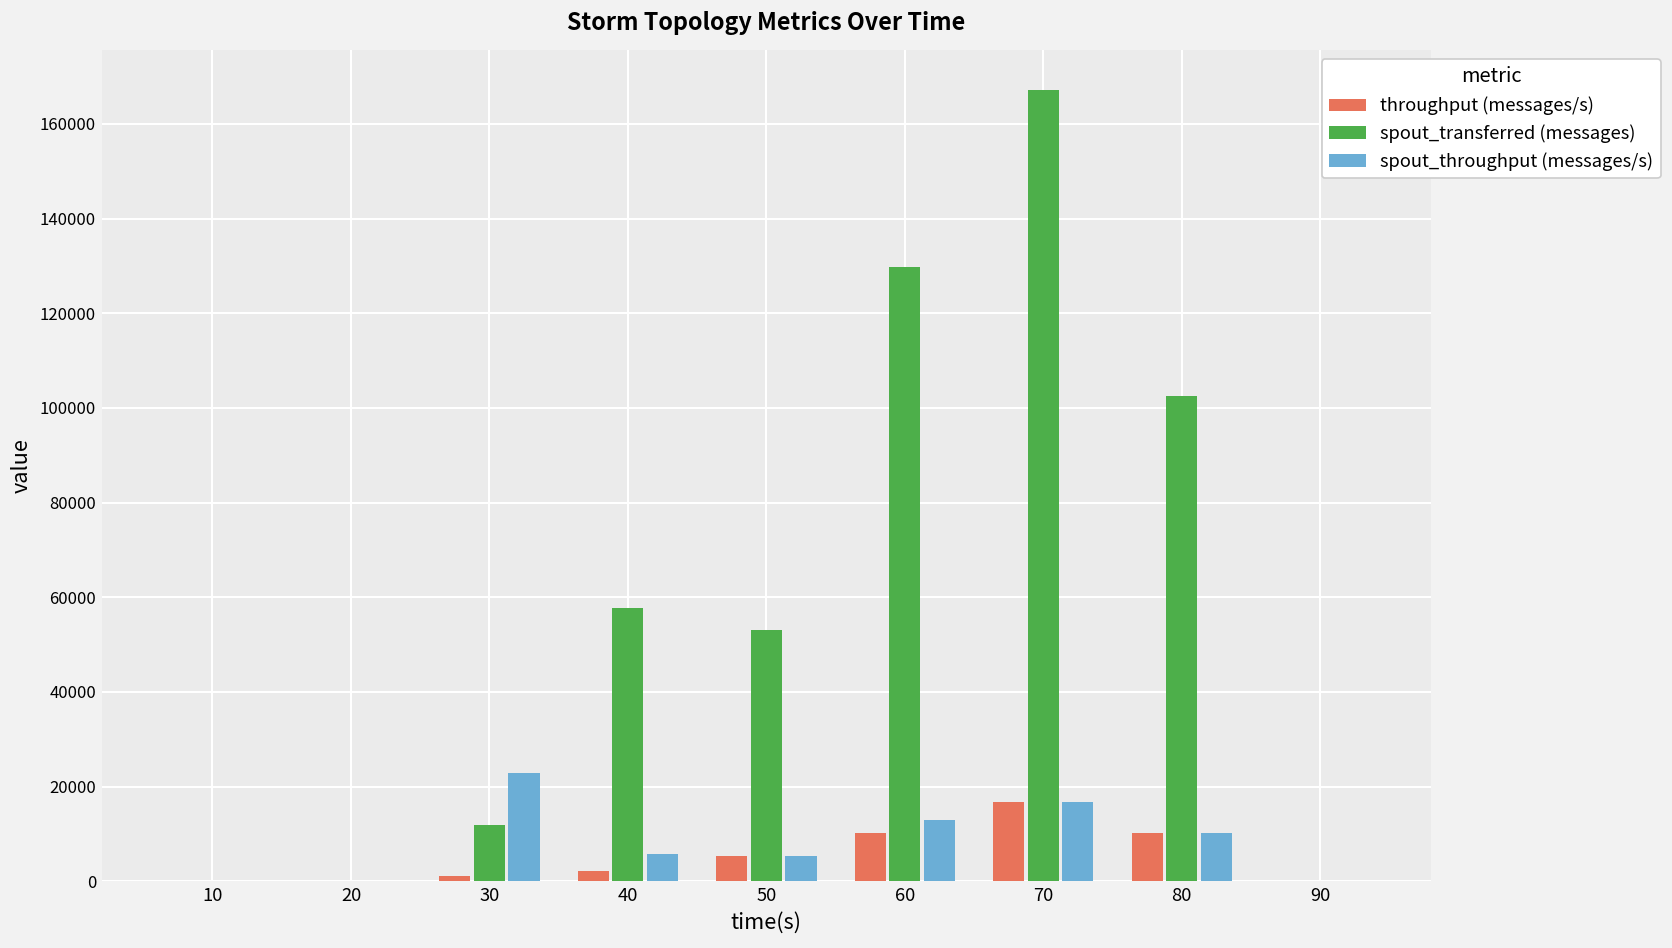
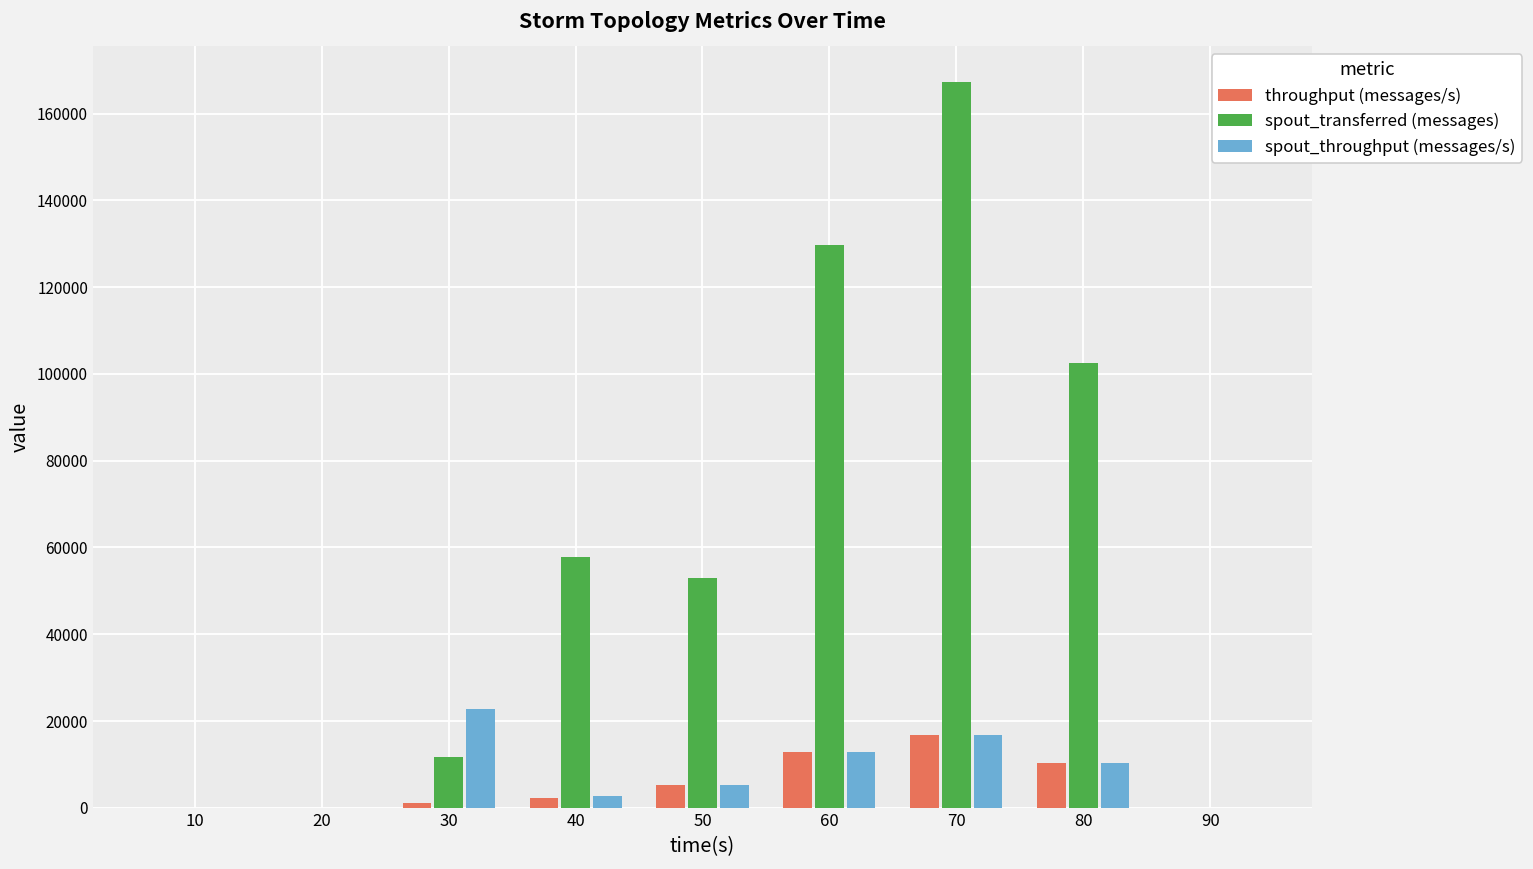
spout_throughput (messages/s), 40: 6000 -> 3000
throughput (messages/s), 60: 10000 -> 13000
